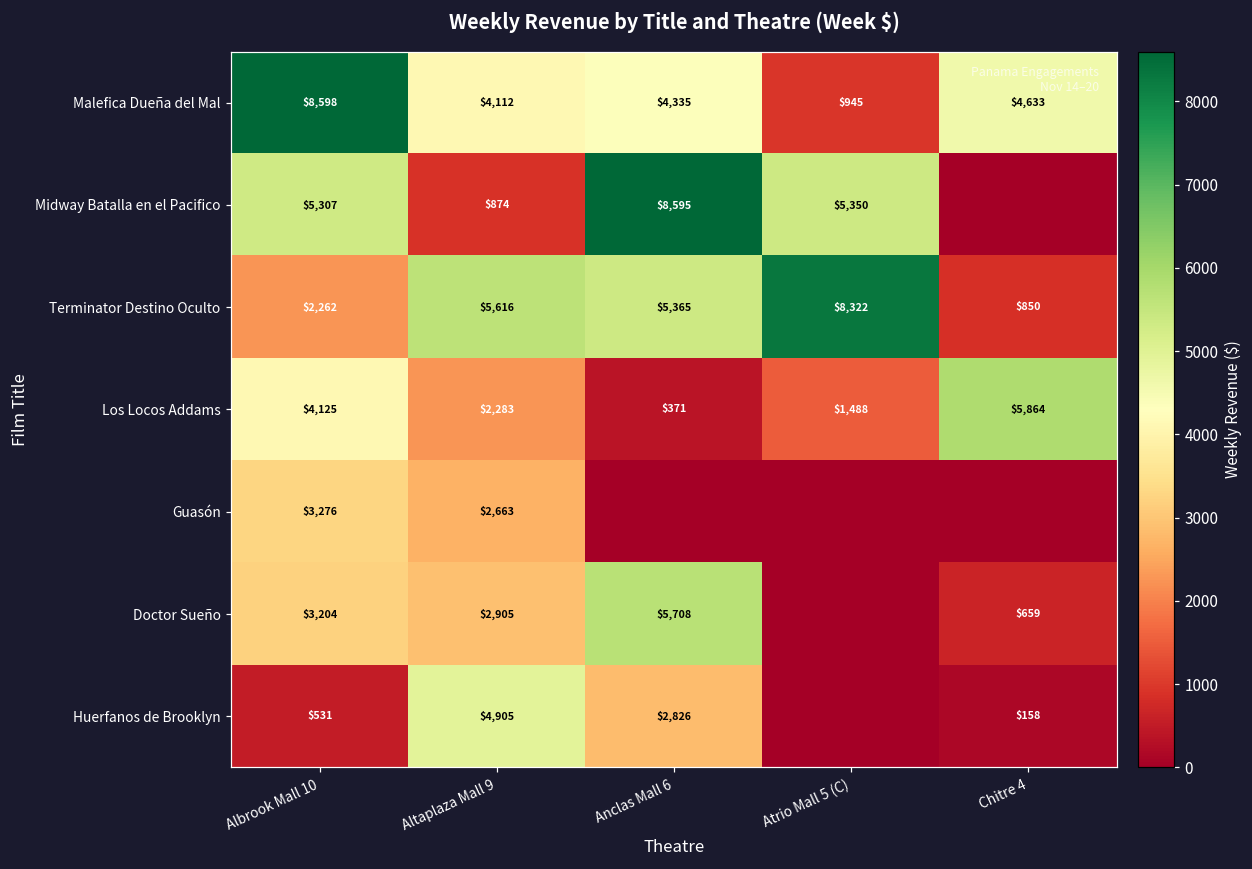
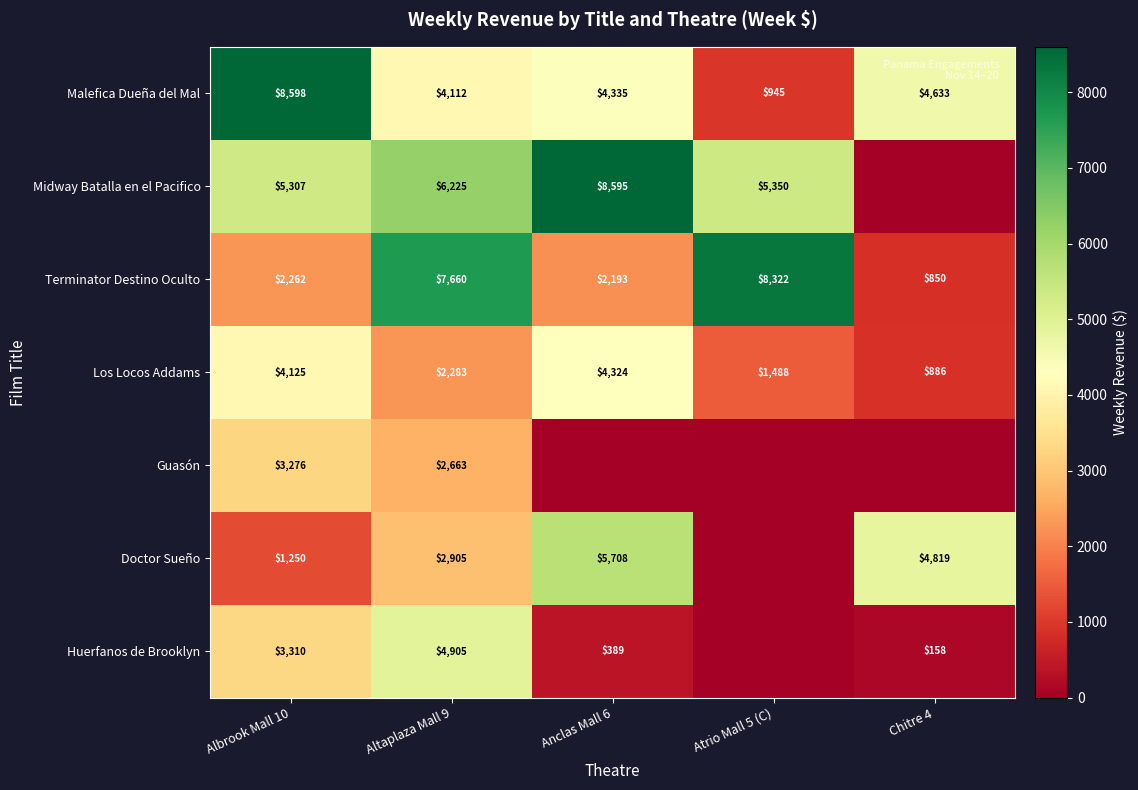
Midway Batalla en el Pacifico, Altaplaza Mall 9: $874 -> $6,225
Terminator Destino Oculto, Altaplaza Mall 9: $5,616 -> $7,660
Terminator Destino Oculto, Anclas Mall 6: $5,365 -> $2,193
Los Locos Addams, Anclas Mall 6: $371 -> $4,324
Los Locos Addams, Chitre 4: $5,864 -> $886
Doctor Sueño, Albrook Mall 10: $3,204 -> $1,250
Doctor Sueño, Chitre 4: $659 -> $4,819
Huerfanos de Brooklyn, Albrook Mall 10: $531 -> $3,310
Huerfanos de Brooklyn, Anclas Mall 6: $2,826 -> $389
